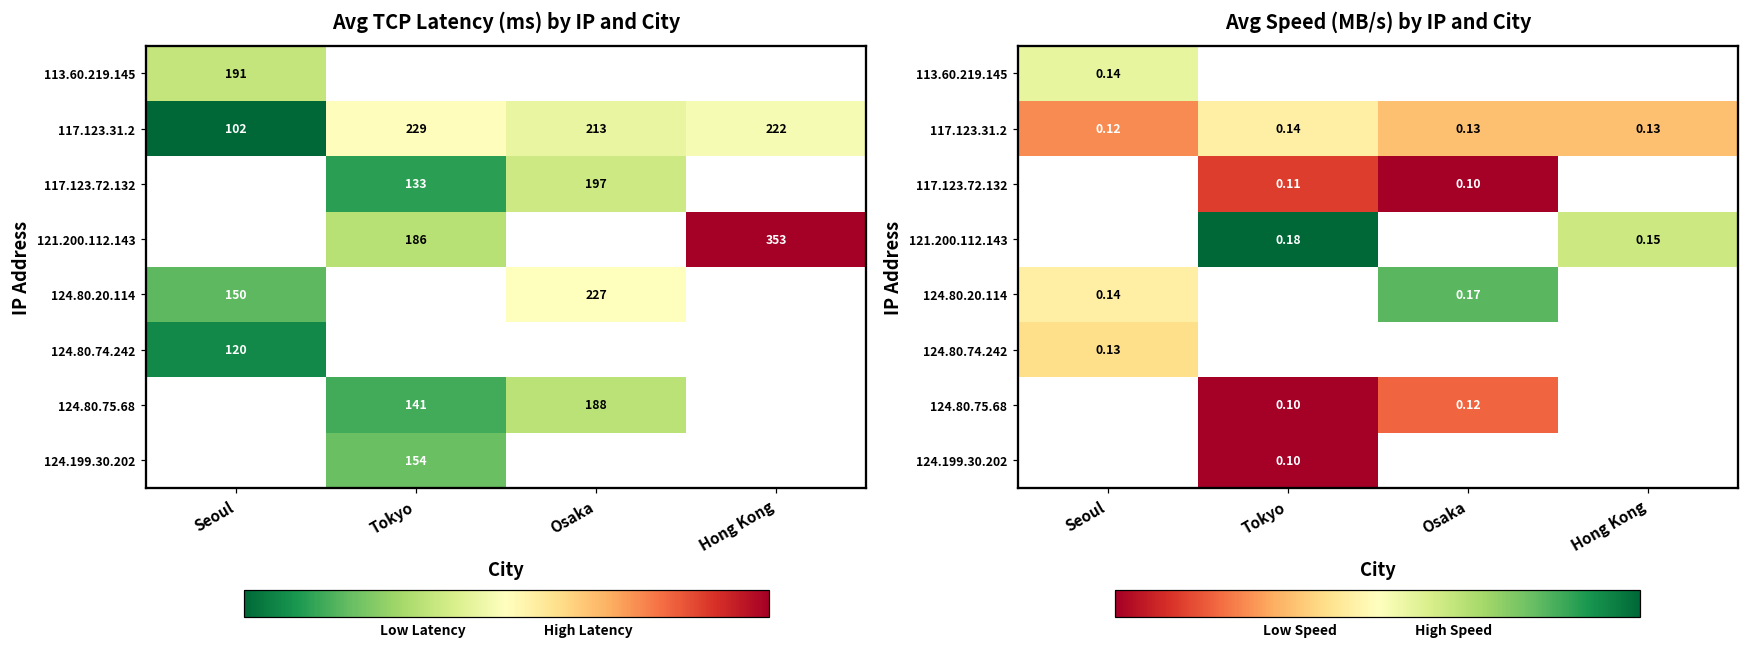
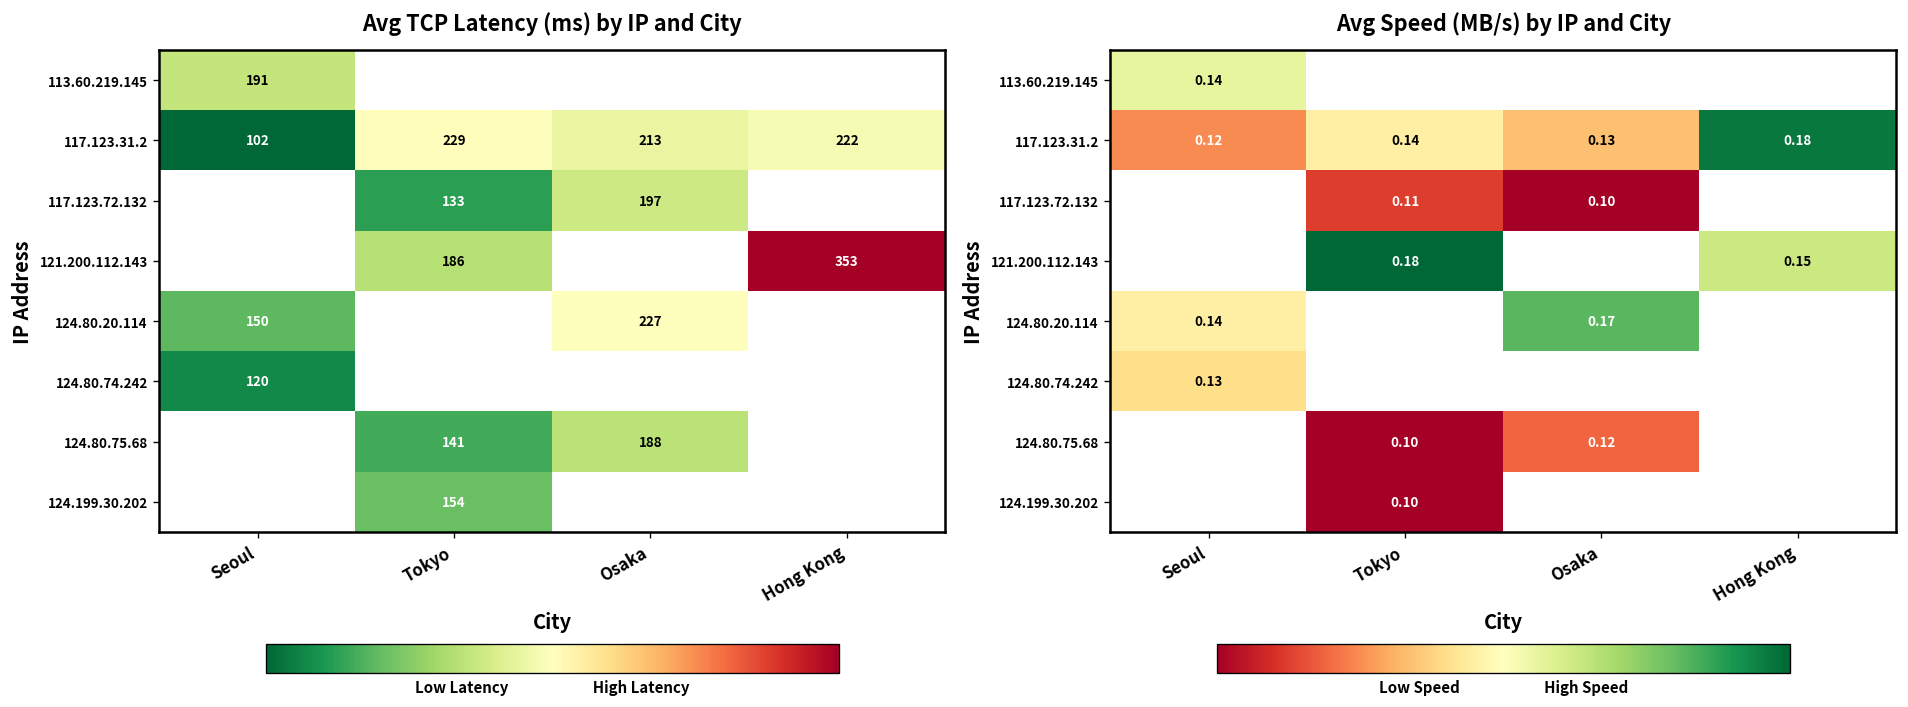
Avg Speed (MB/s) by IP and City, 117.123.31.2, Hong Kong: 0.13 -> 0.18
